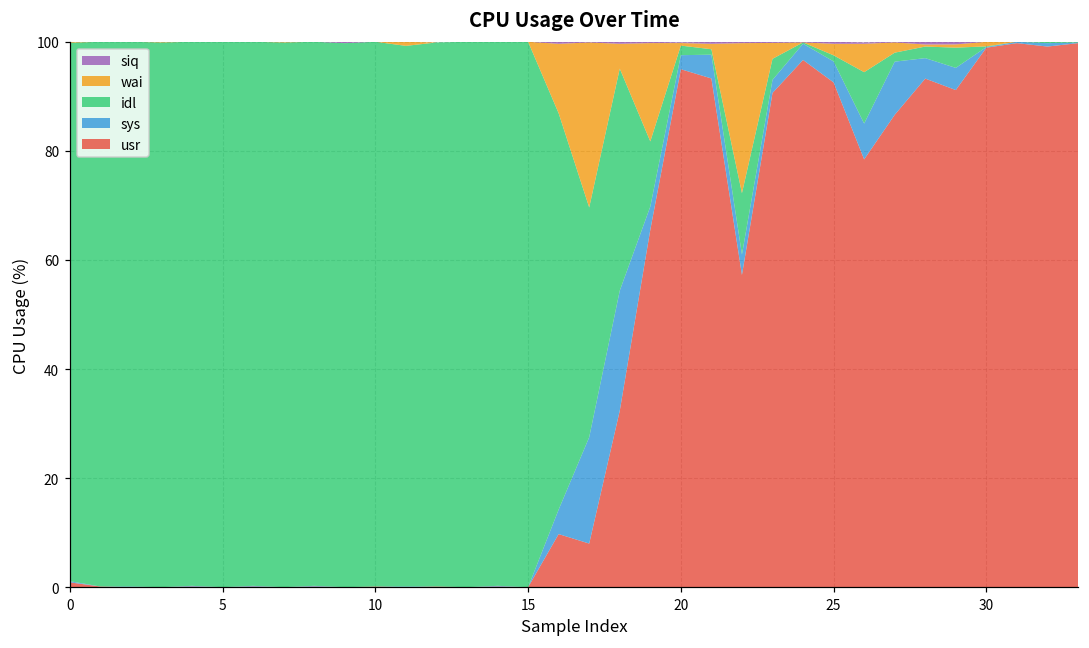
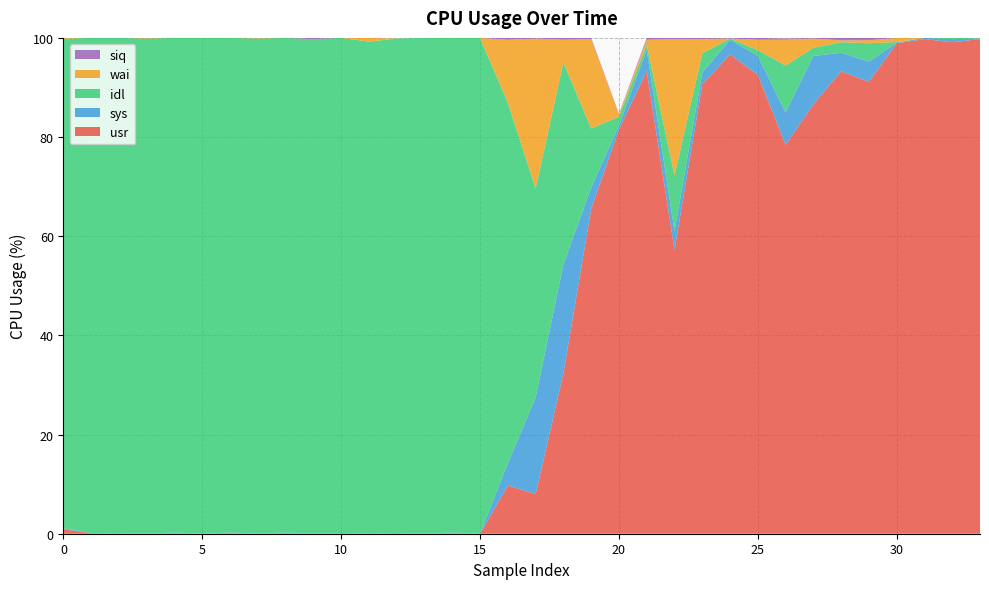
usr, 20: 95 -> 82
sys, 20: 3 -> 1
